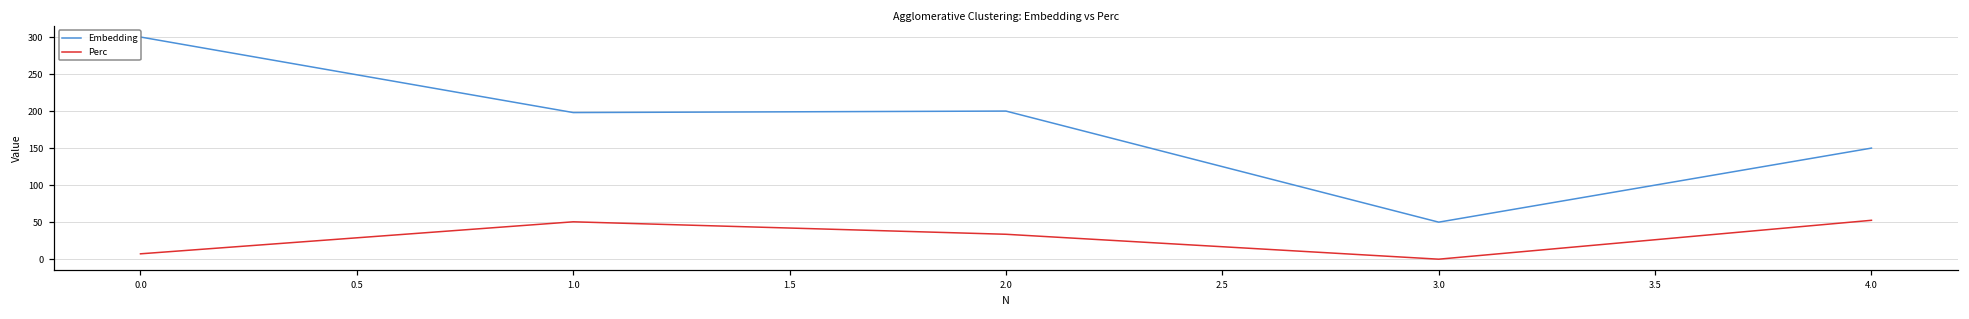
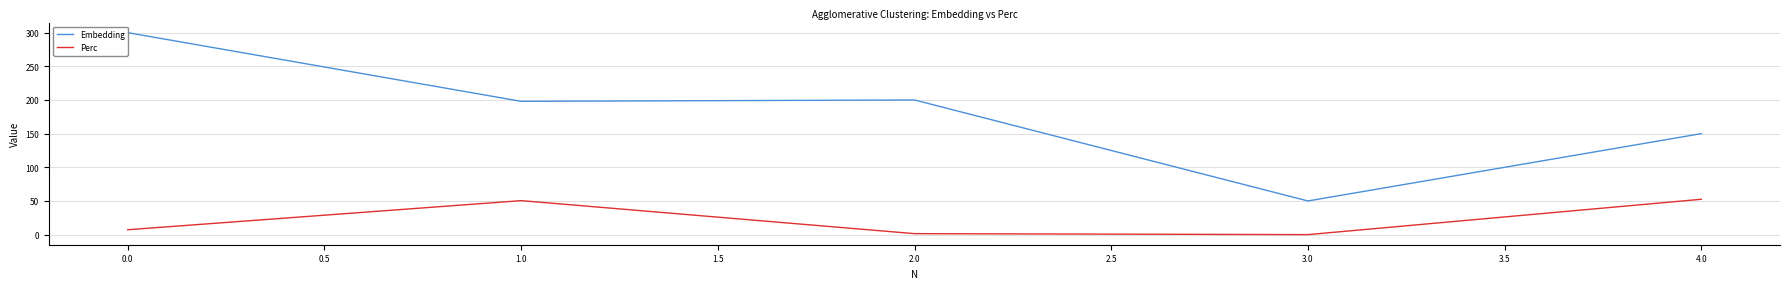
Perc, 2.0: 30 -> 0
